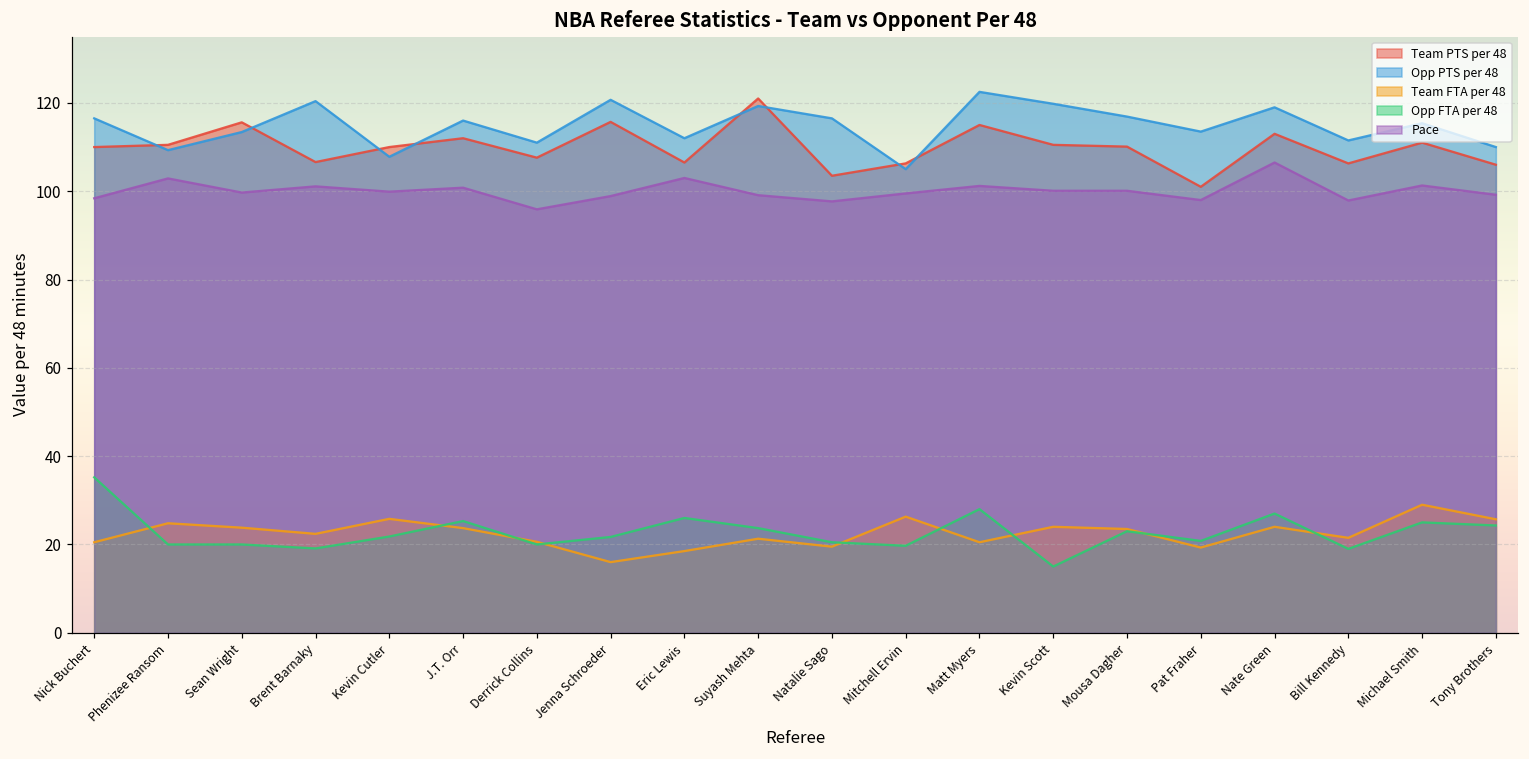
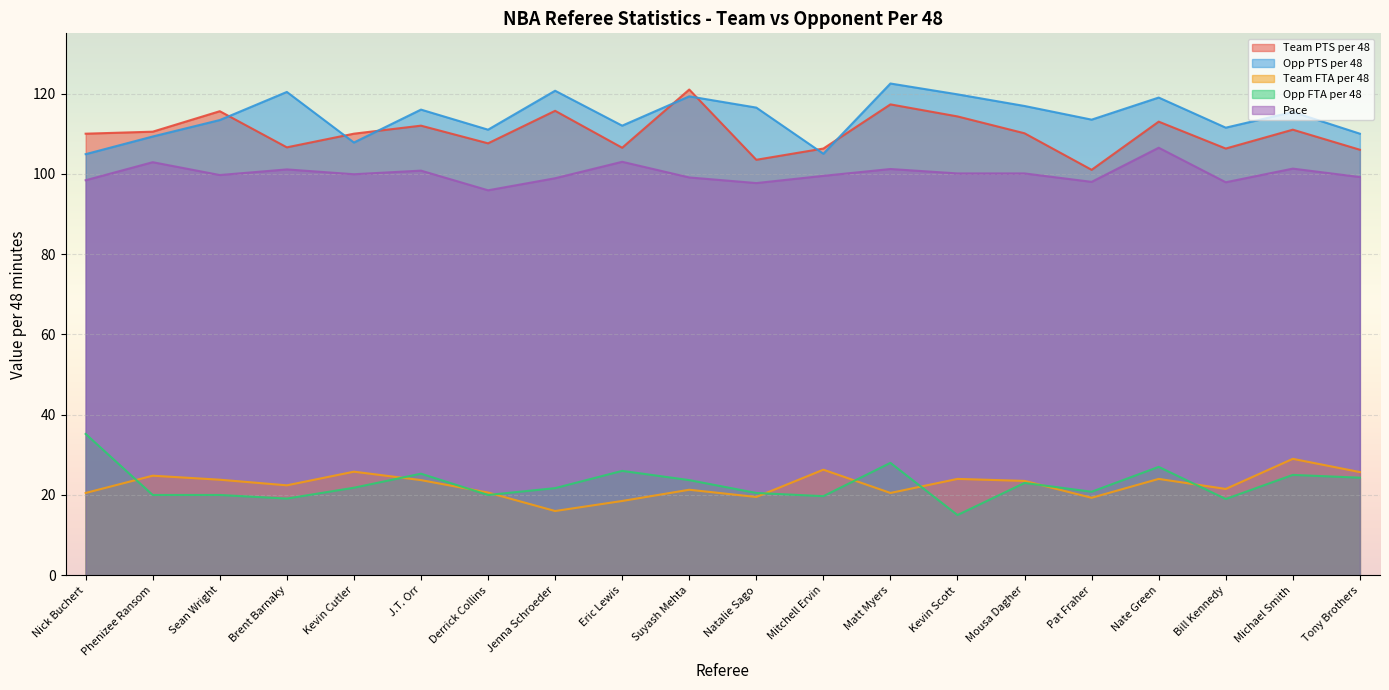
Opp PTS per 48, Nick Buchert: 117 -> 105
Team PTS per 48, Matt Myers: 115 -> 117
Team PTS per 48, Kevin Scott: 111 -> 114
